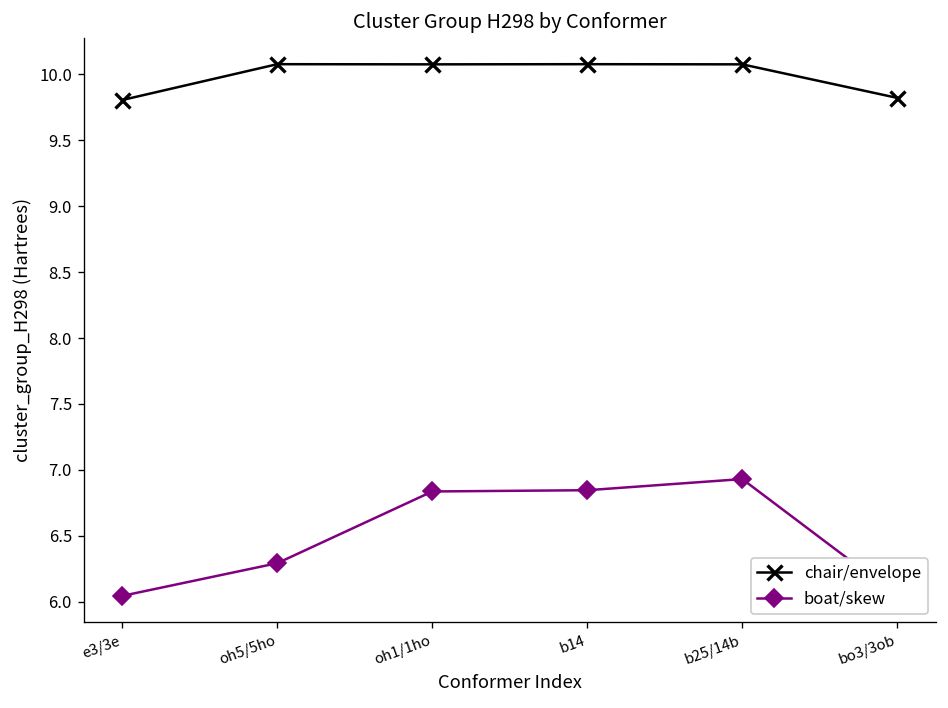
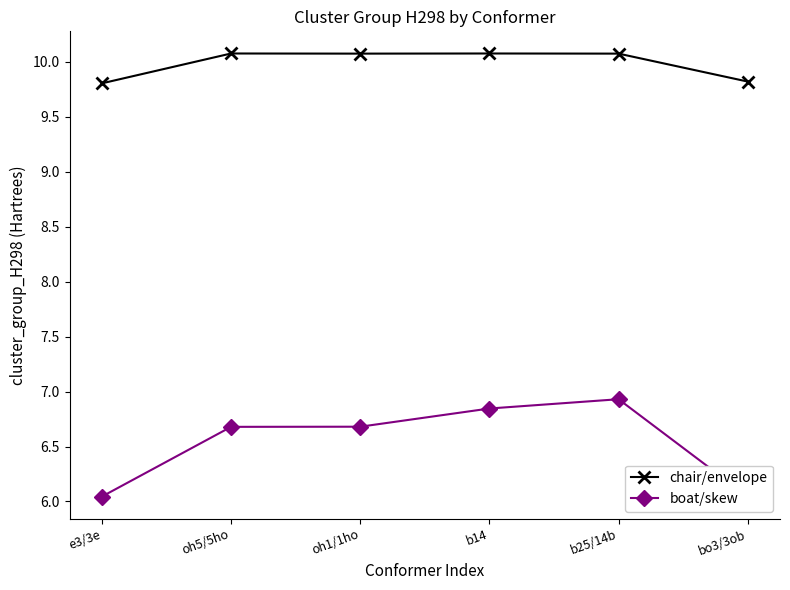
boat/skew, oh5/5ho: 6.29 -> 6.68
boat/skew, oh1/1ho: 6.84 -> 6.68
